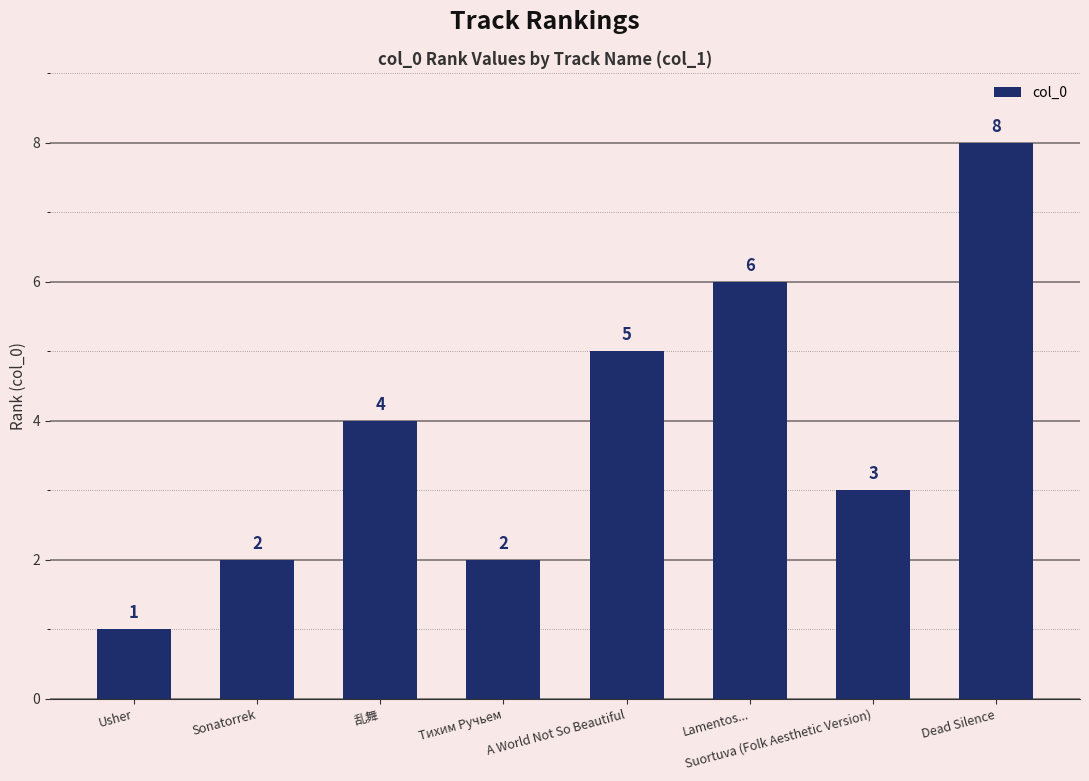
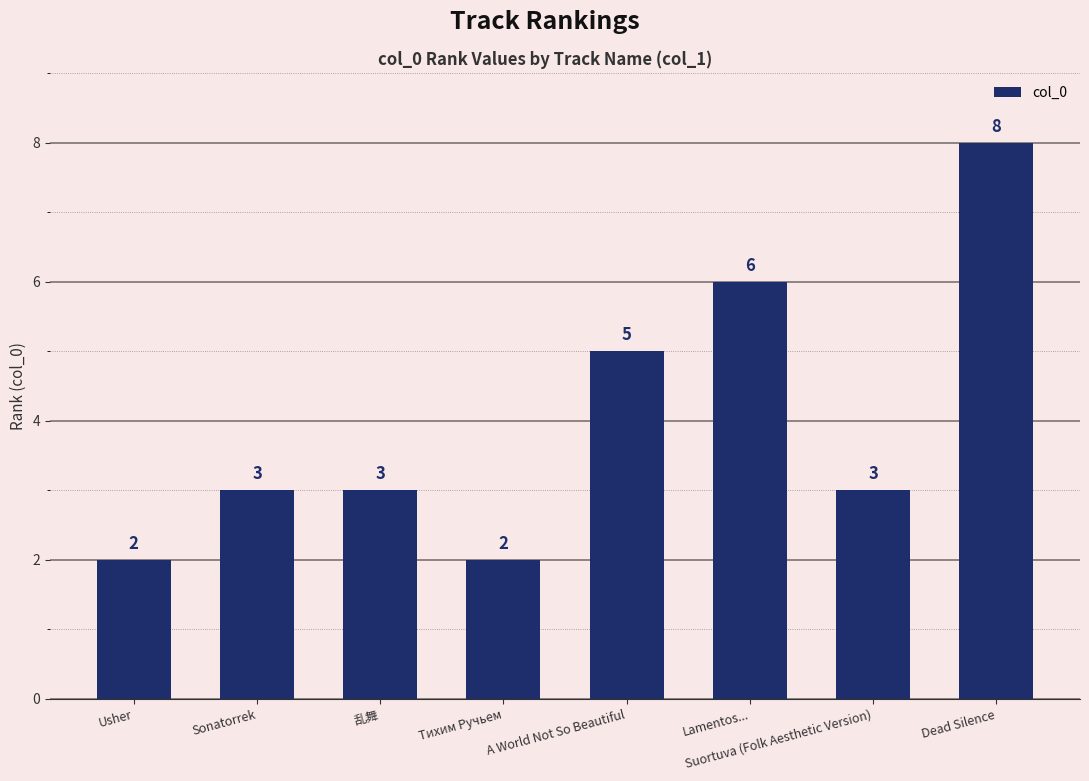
Usher: 1 -> 2
Sonatorrek: 2 -> 3
乱舞: 4 -> 3
